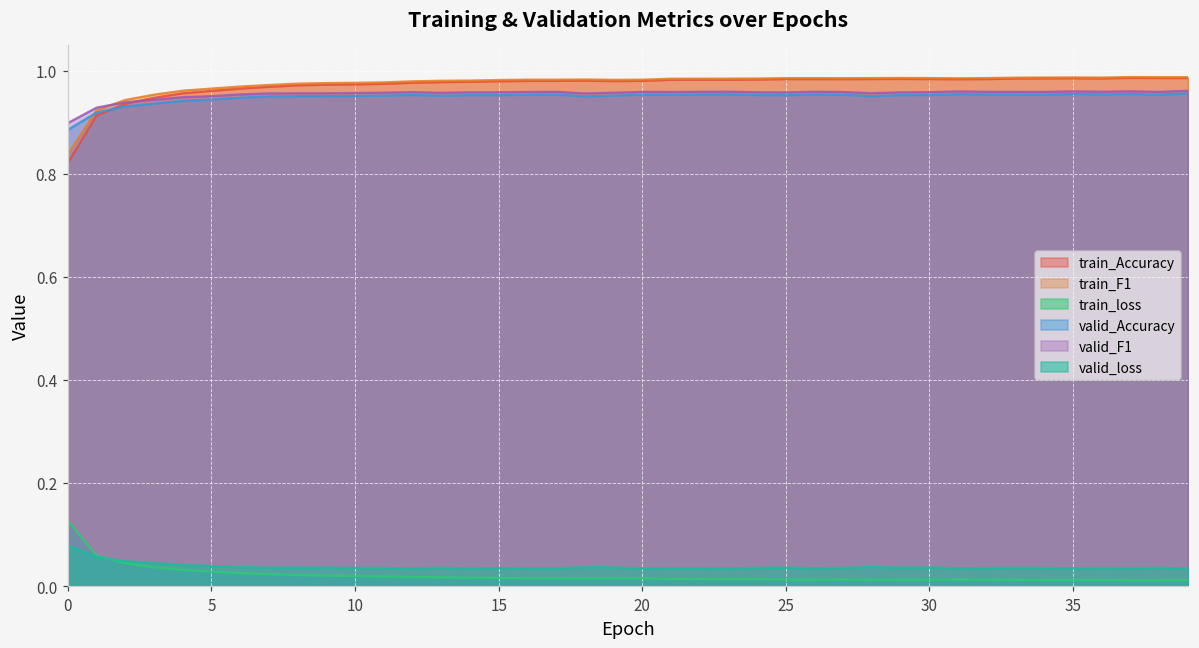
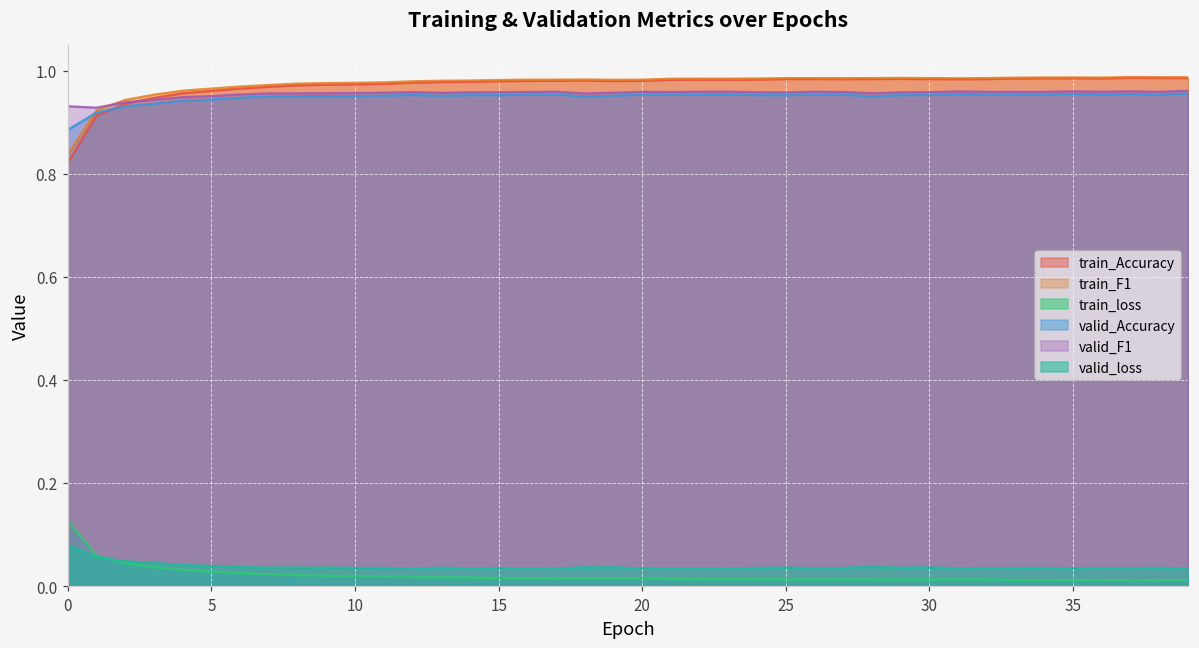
valid_F1, 0: 0.90 -> 0.93
